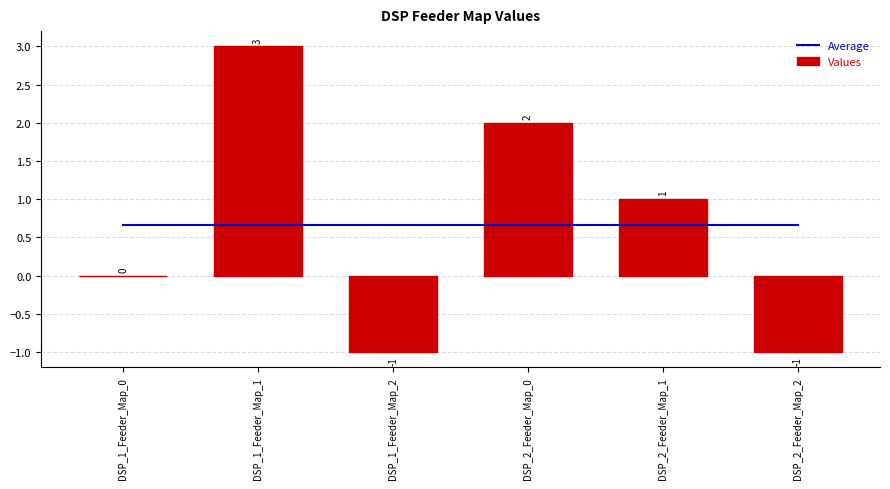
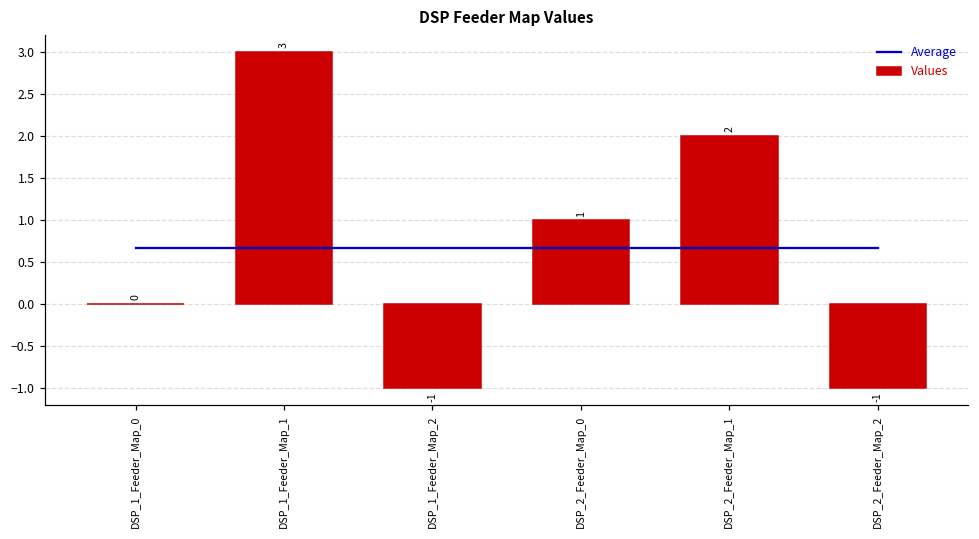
Values, DSP_2_Feeder_Map_0: 2 -> 1
Values, DSP_2_Feeder_Map_1: 1 -> 2
